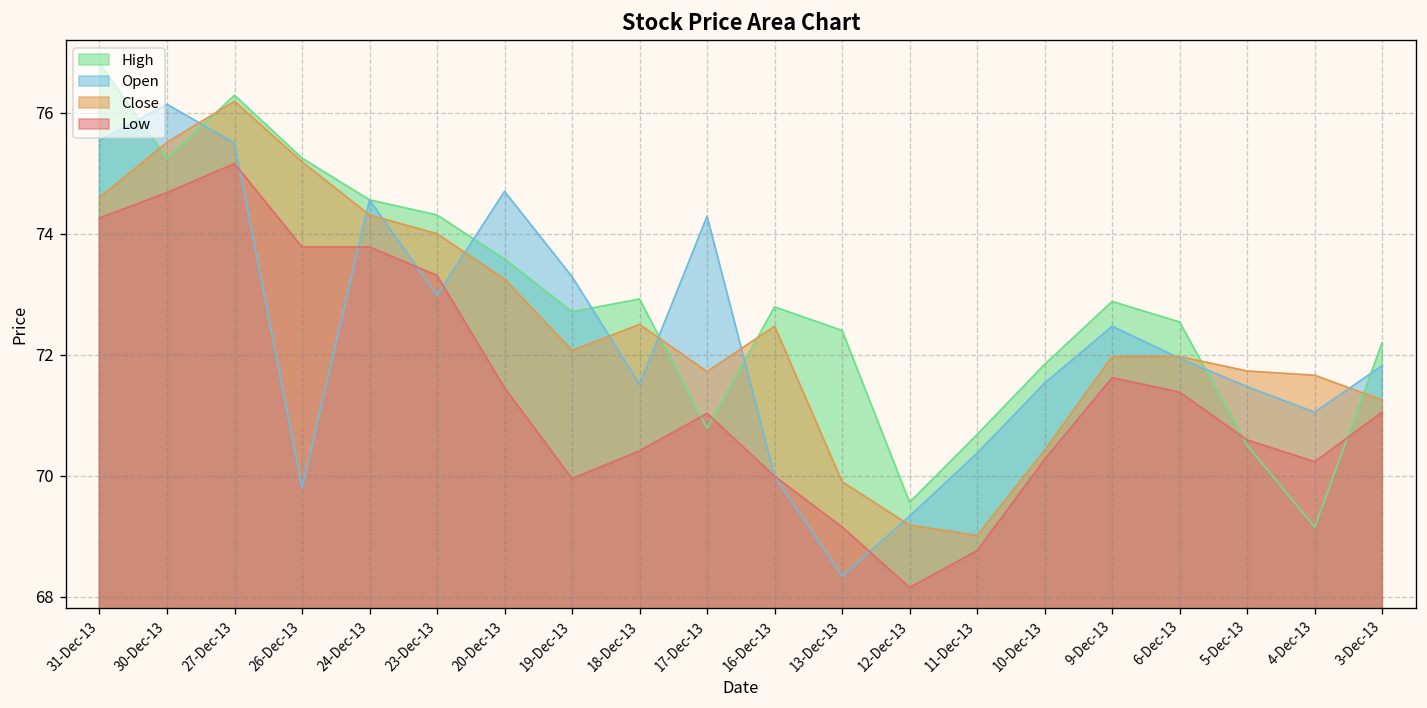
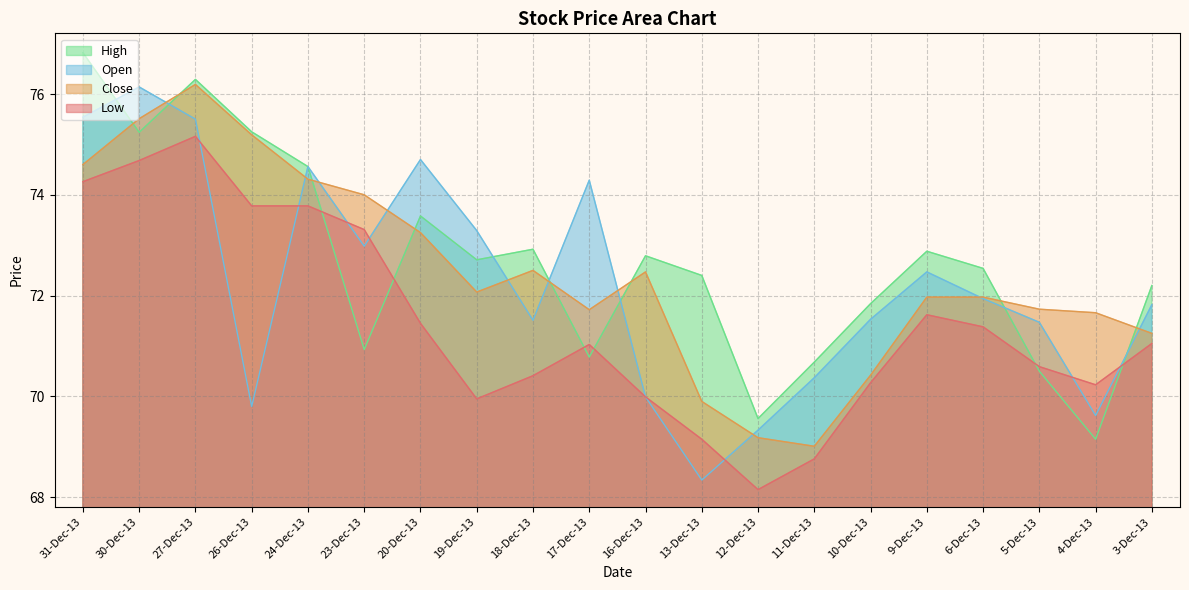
High, 23-Dec-13: 74.3 -> 70.9
Open, 4-Dec-13: 71.1 -> 69.6
